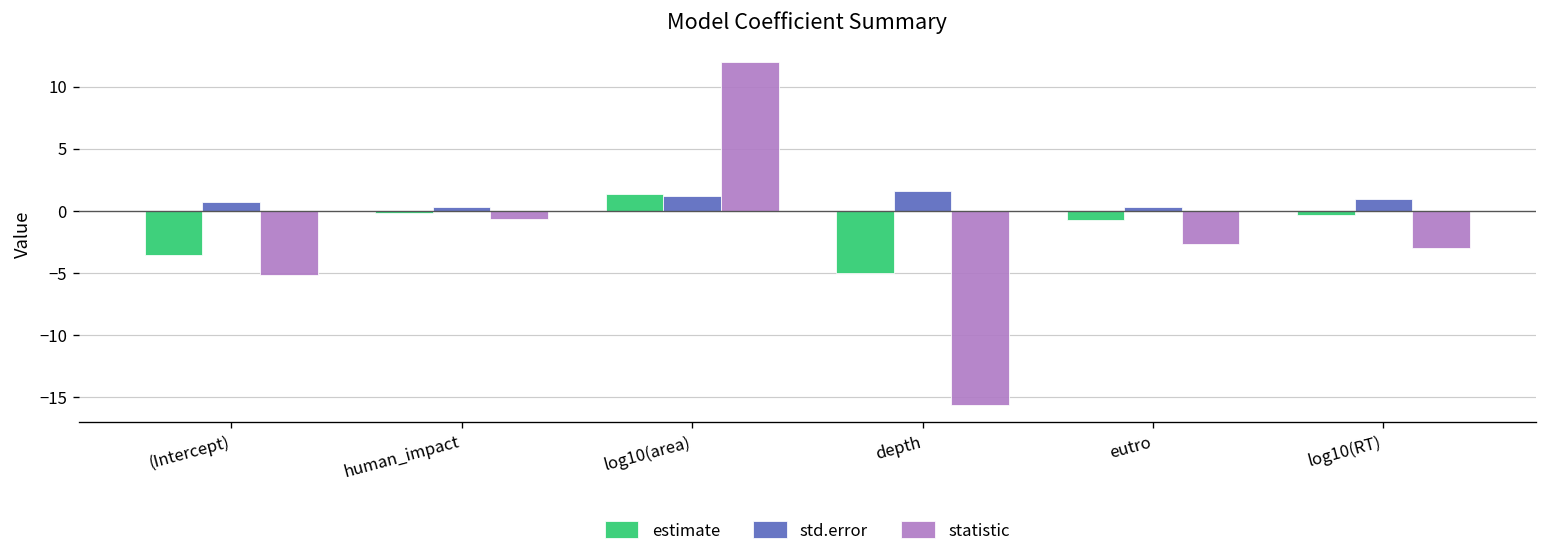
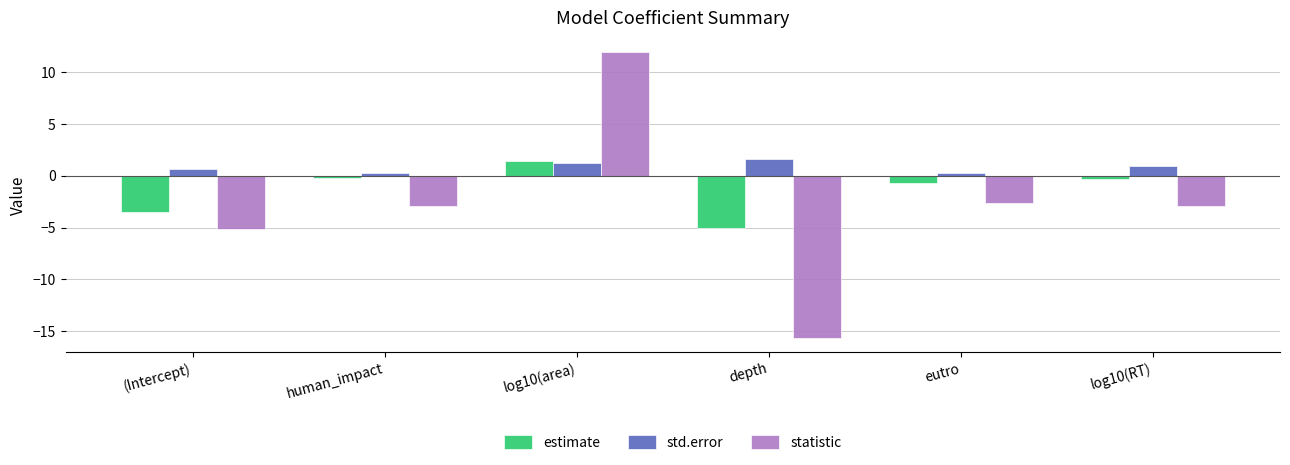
statistic, human_impact: -0.7 -> -2.9
